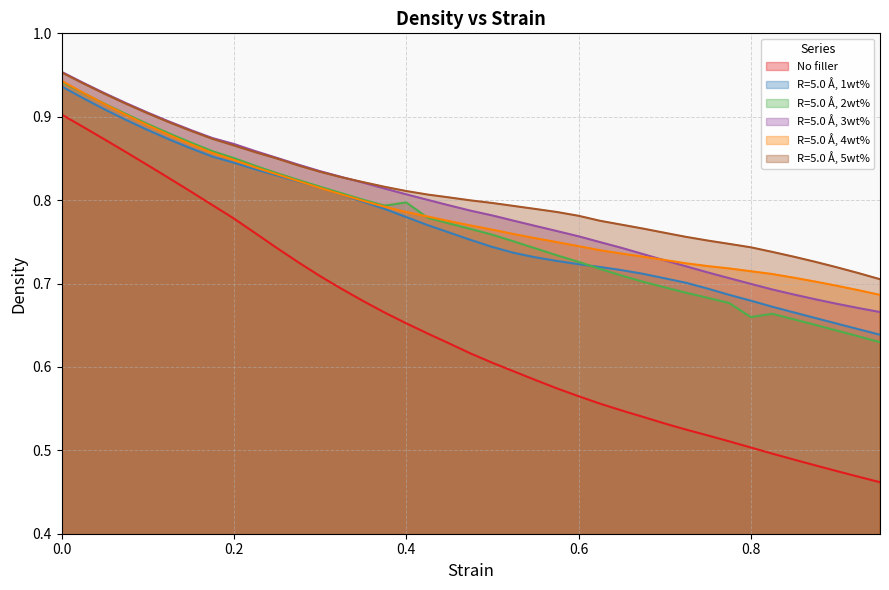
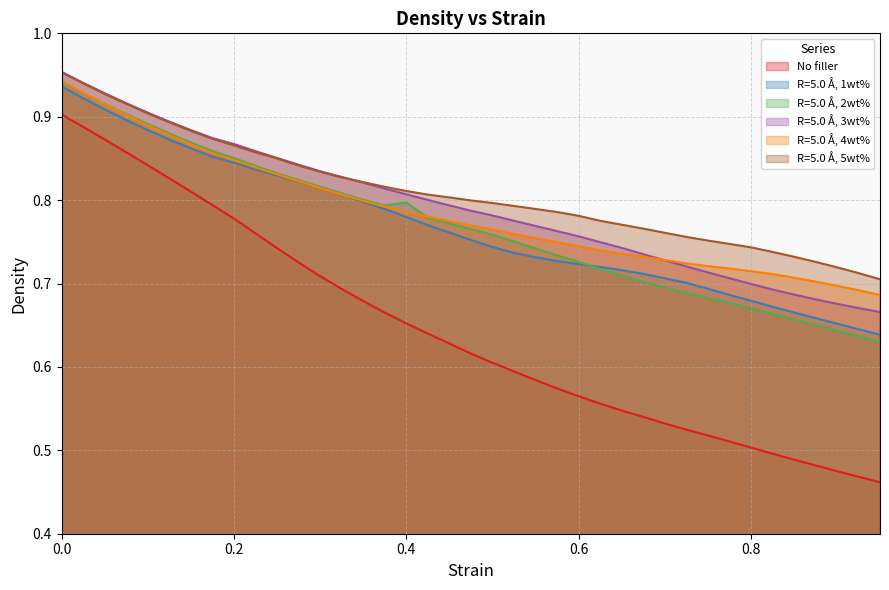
R=5.0 Å, 2wt%, 0.8: 0.66 -> 0.67
